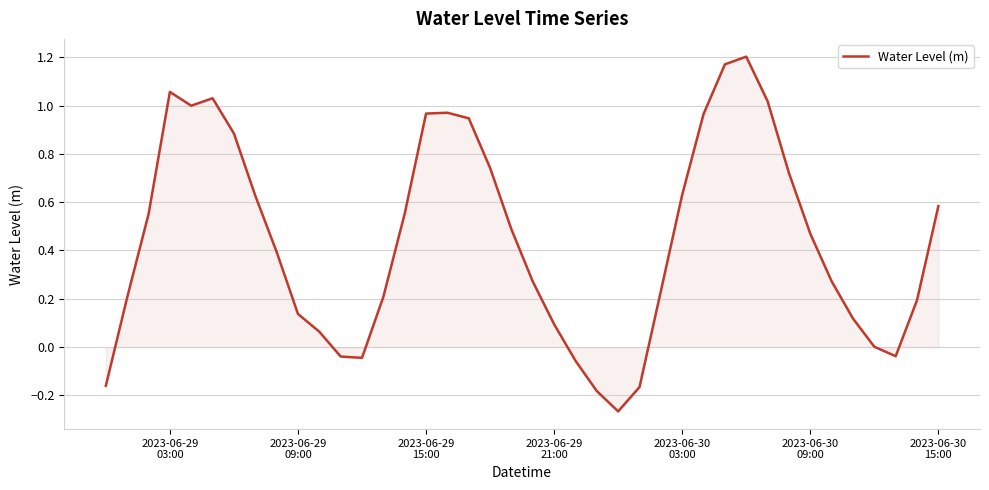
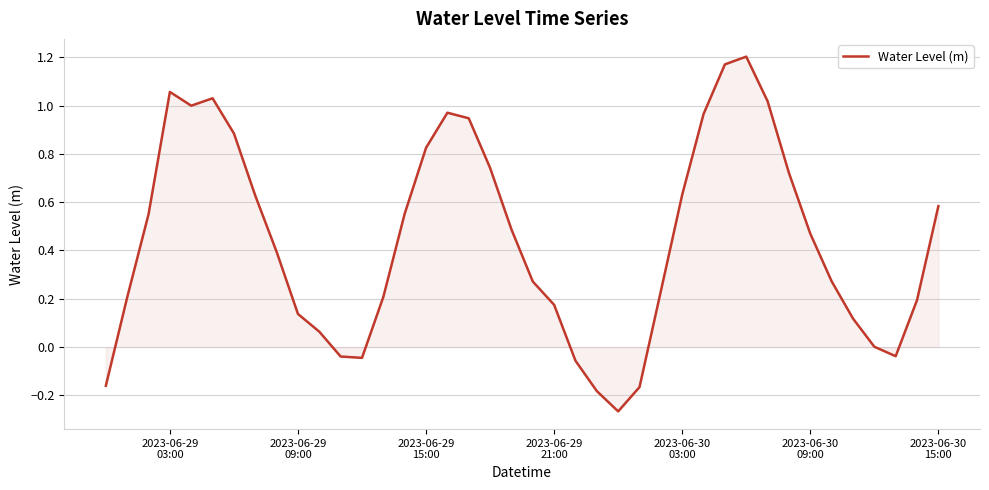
Water Level (m), 2023-06-29 15:00: 0.97 -> 0.83
Water Level (m), 2023-06-29 21:00: 0.09 -> 0.18
